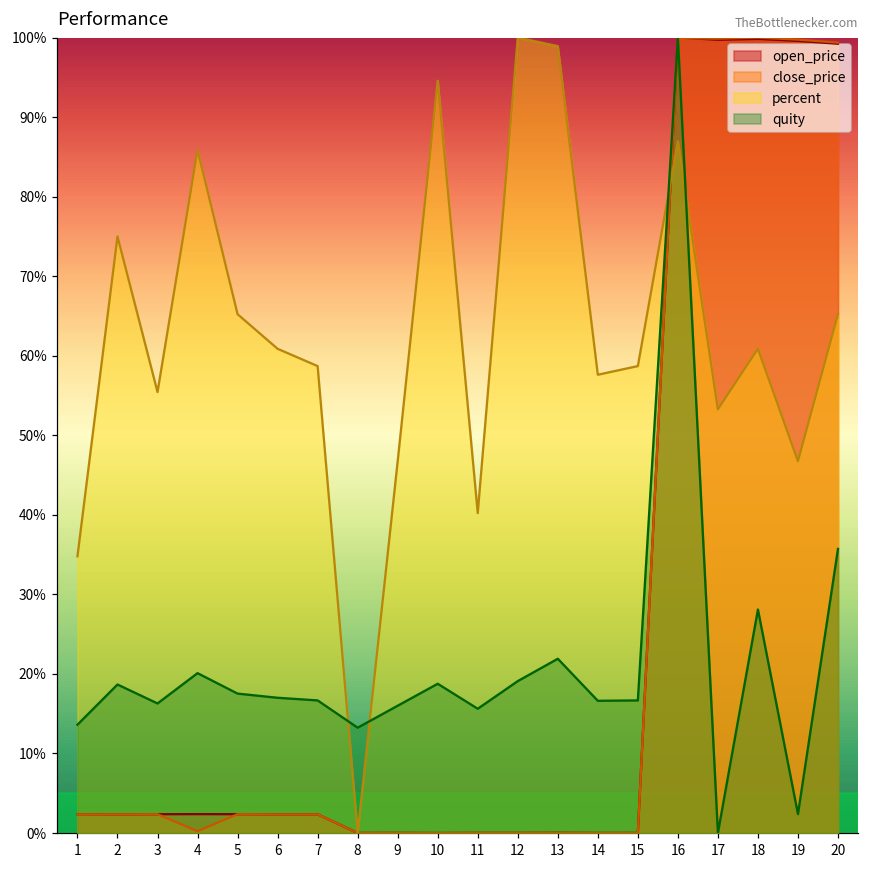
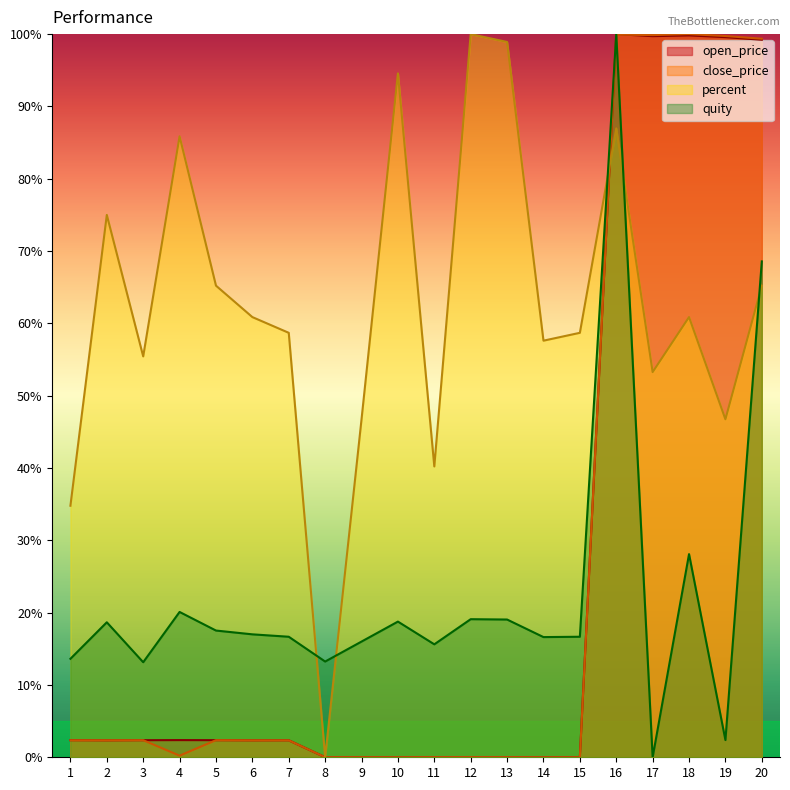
quity, 3: 16% -> 13%
quity, 13: 22% -> 19%
quity, 20: 36% -> 69%
